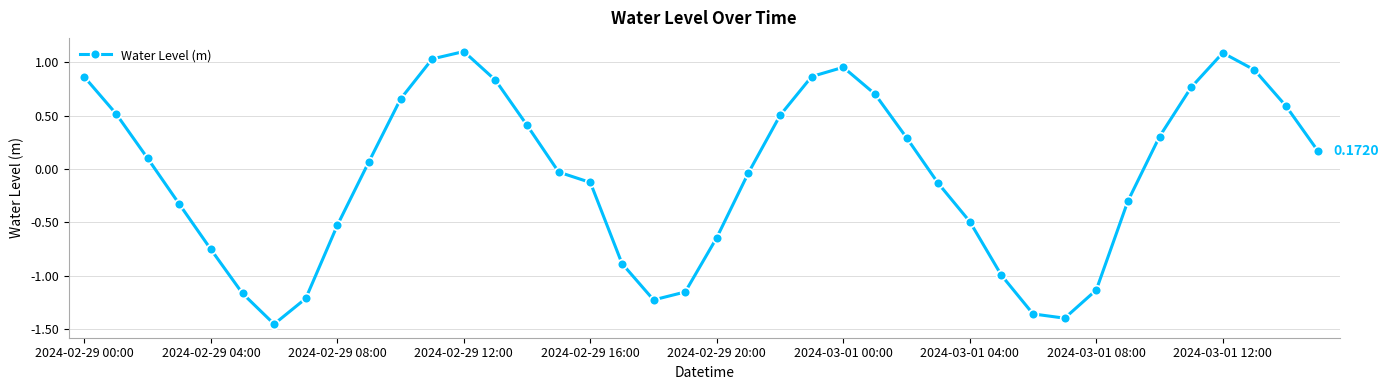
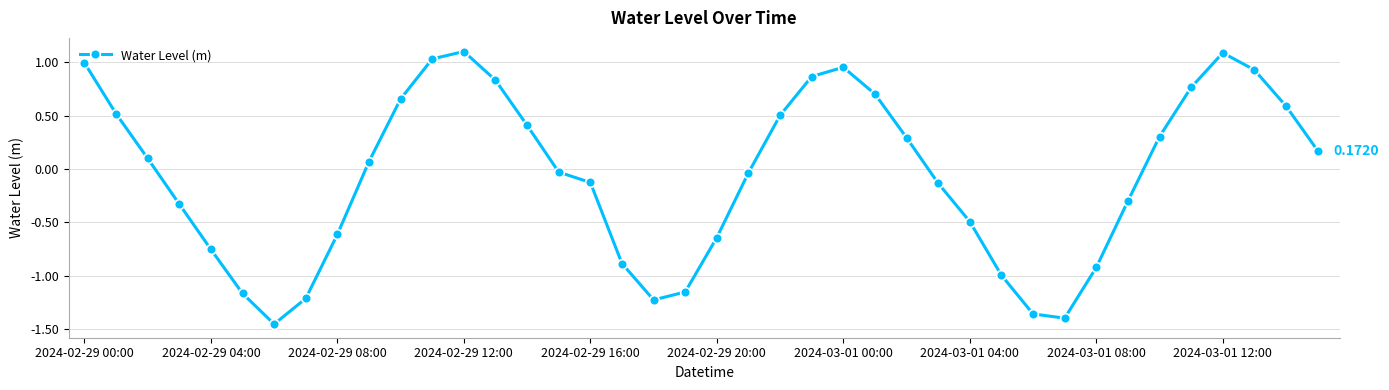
2024-02-29 00:00: 0.86 -> 0.99
2024-02-29 08:00: -0.53 -> -0.61
2024-03-01 08:00: -1.13 -> -0.92
